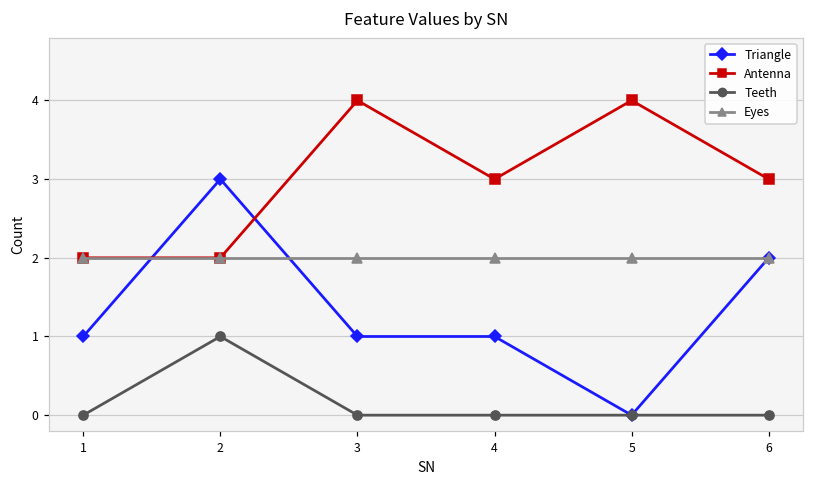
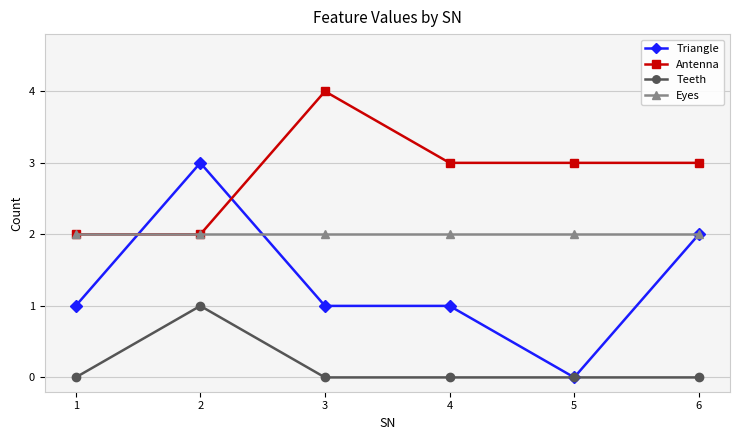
Antenna, 5: 4 -> 3
